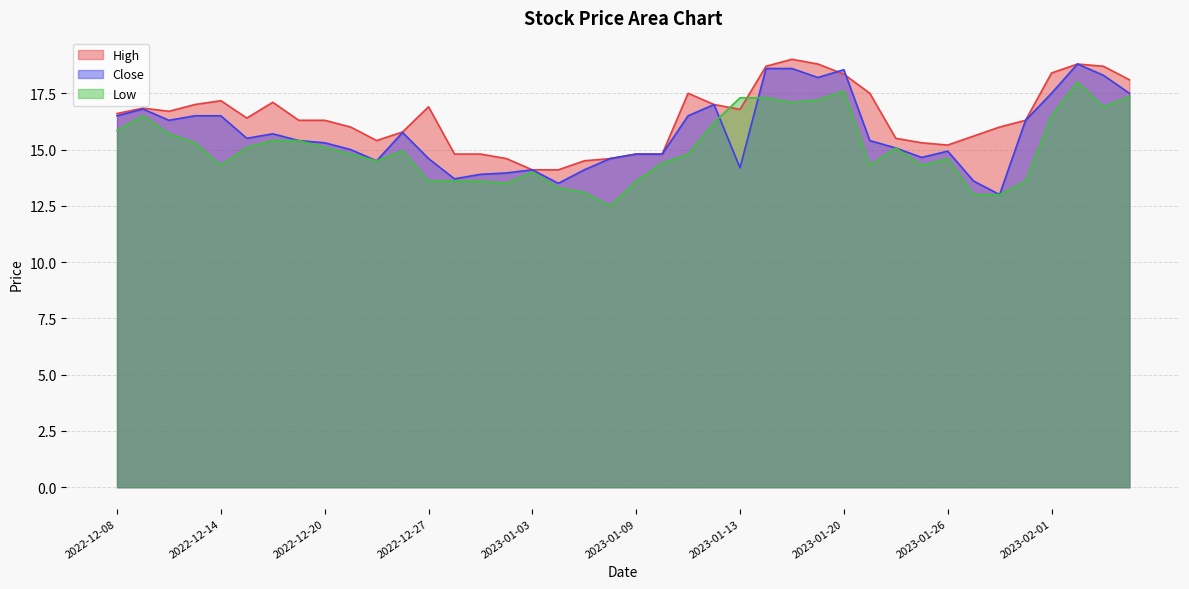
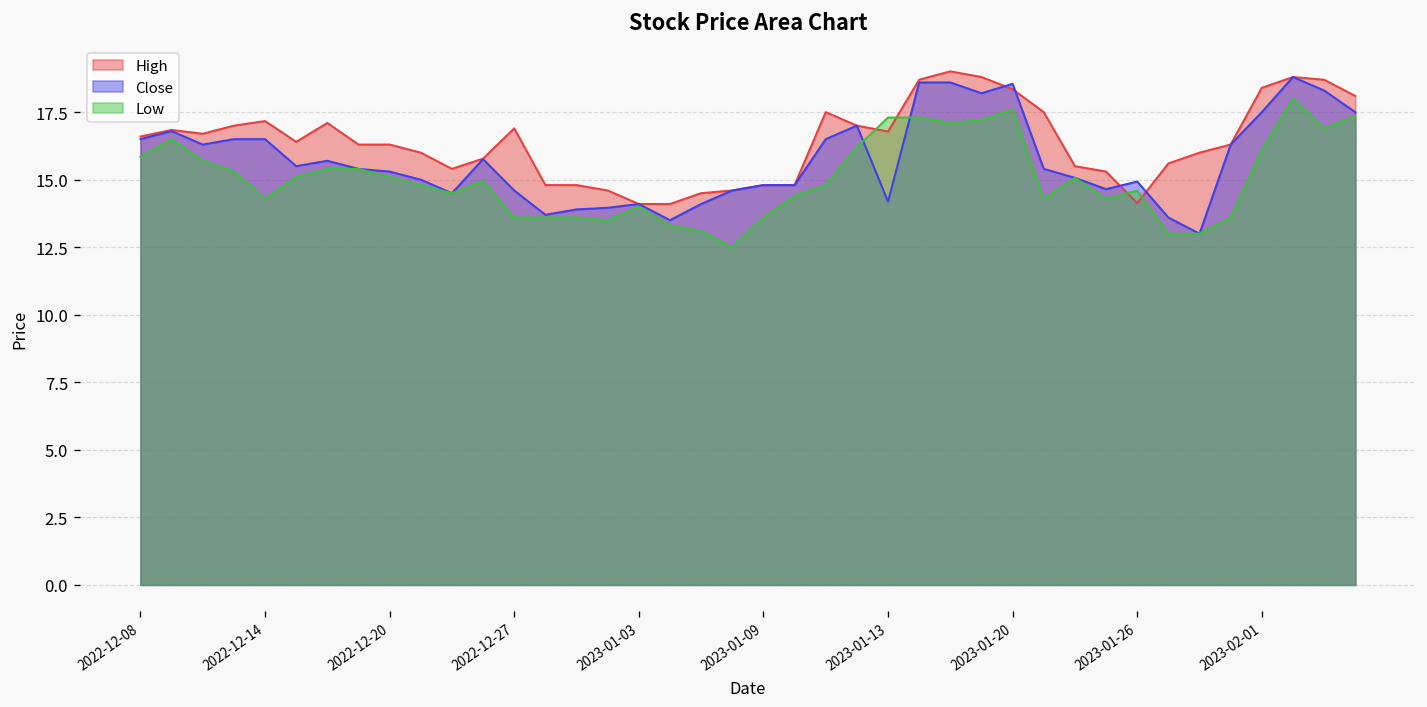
High, 2023-01-26: 15.2 -> 14.1
Low, 2023-02-01: 16.5 -> 16.1
